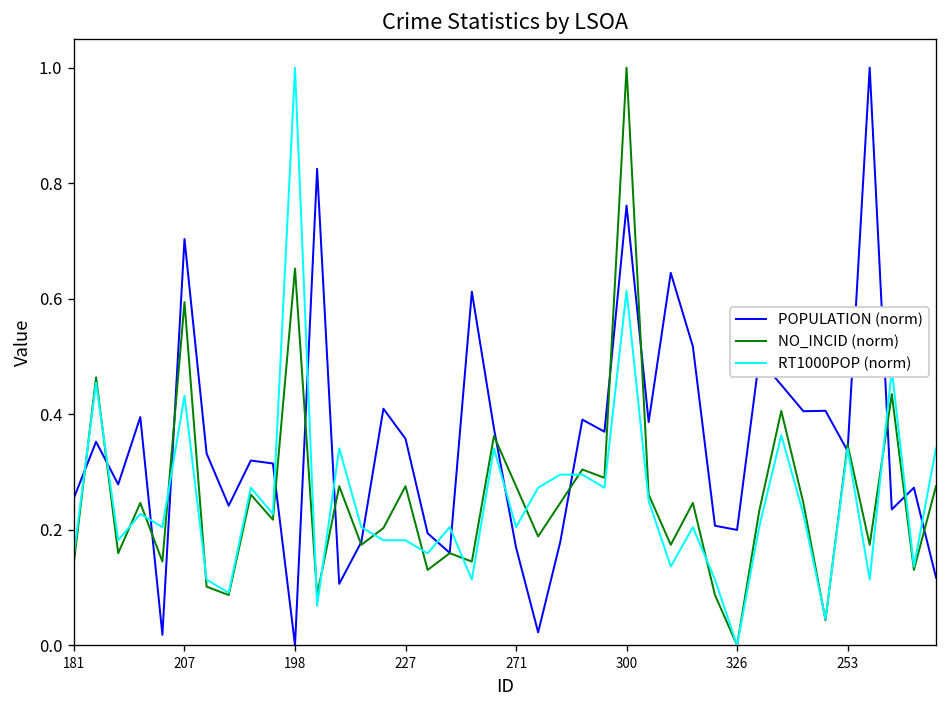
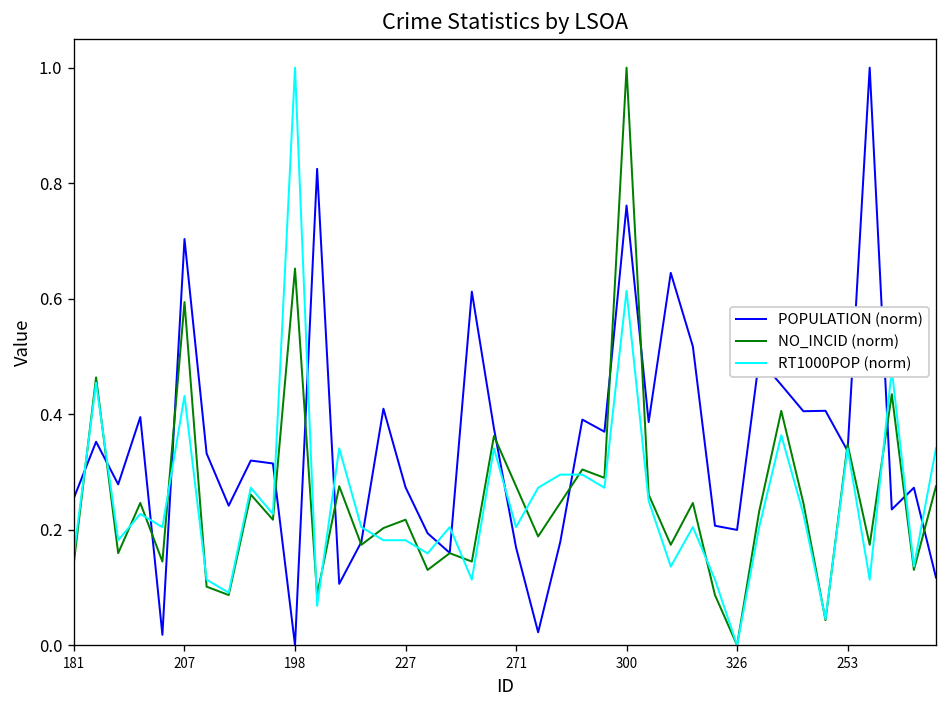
POPULATION (norm), 227: 0.36 -> 0.27
NO_INCID (norm), 227: 0.28 -> 0.22
